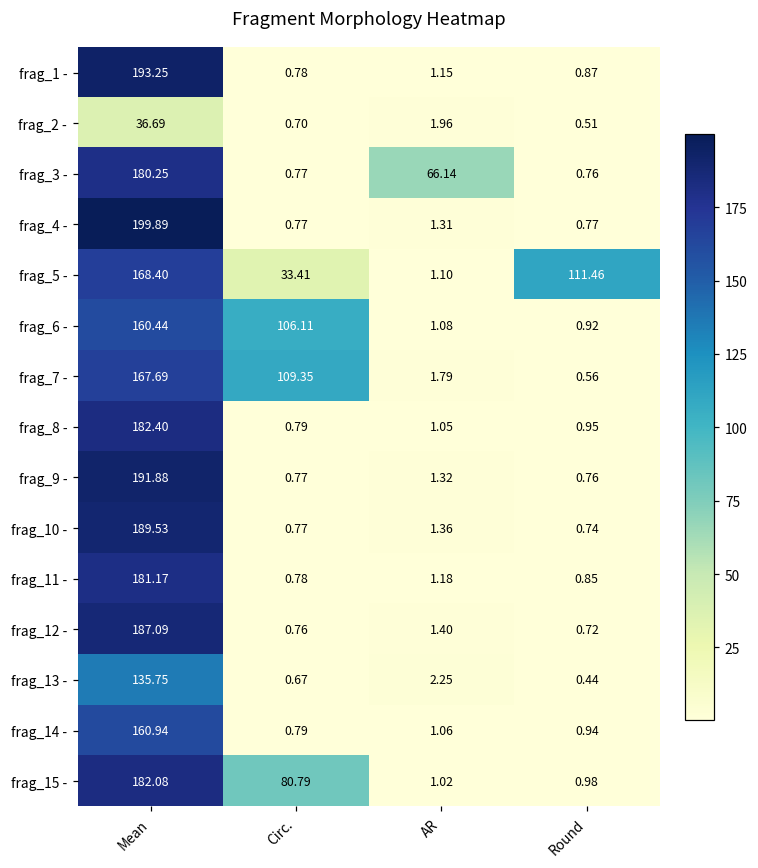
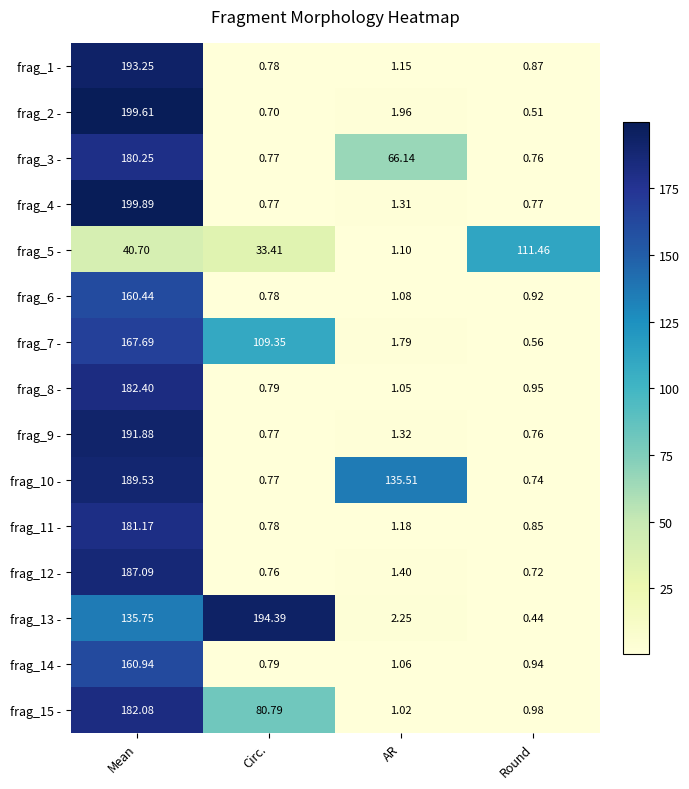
frag_2 -, Mean: 36.69 -> 199.61
frag_5 -, Mean: 168.40 -> 40.70
frag_6 -, Circ.: 106.11 -> 0.78
frag_10 -, AR: 1.36 -> 135.51
frag_13 -, Circ.: 0.67 -> 194.39
